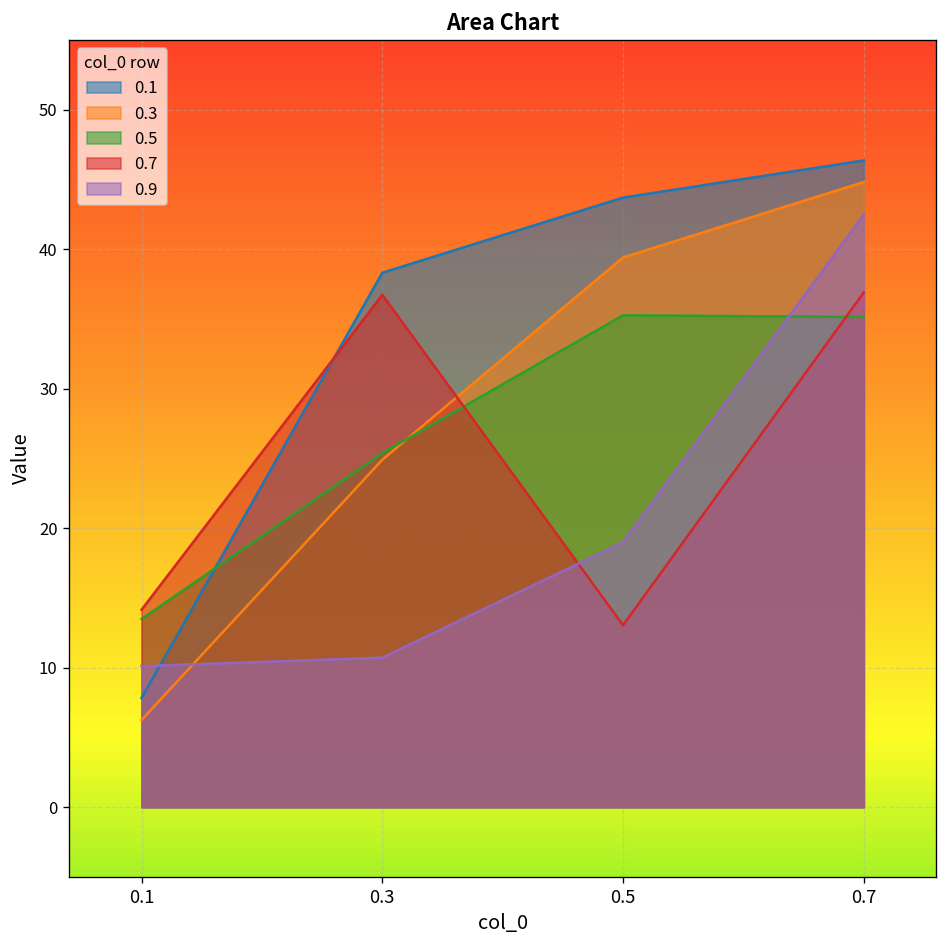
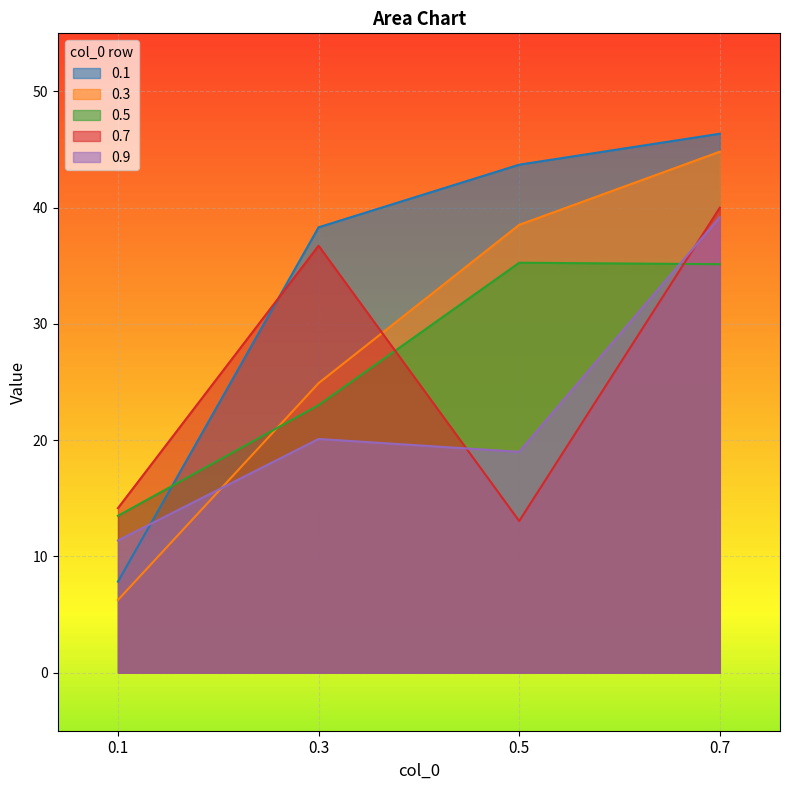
0.9, 0.1: 10.1 -> 11.4
0.5, 0.3: 25.4 -> 23.0
0.9, 0.3: 10.7 -> 20.1
0.3, 0.5: 39.4 -> 38.5
0.7, 0.7: 36.9 -> 40.0
0.9, 0.7: 42.5 -> 39.2
